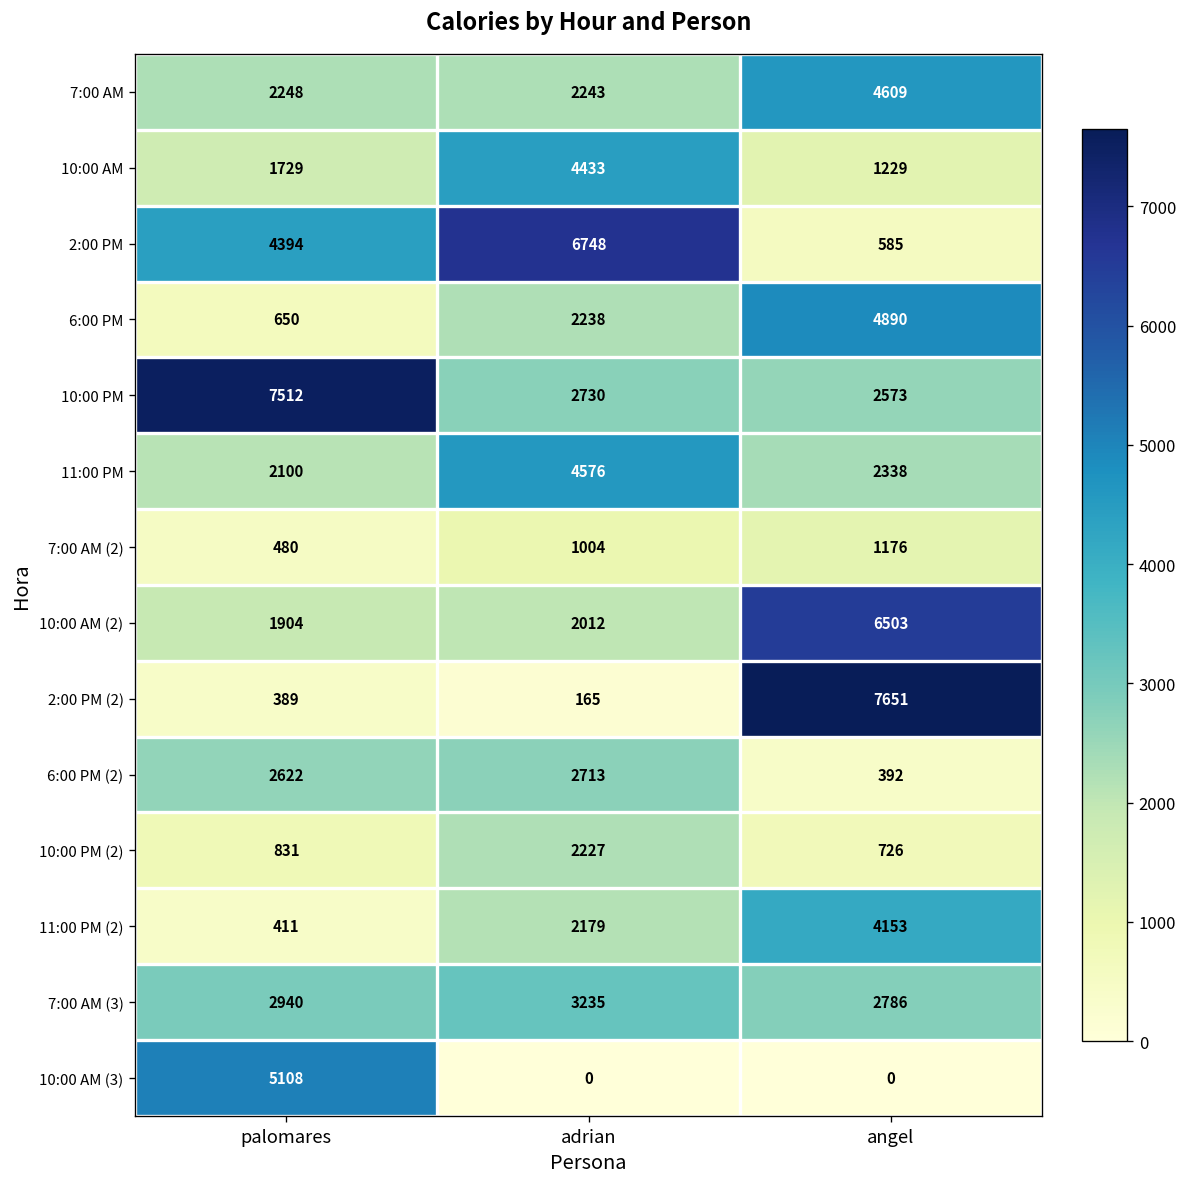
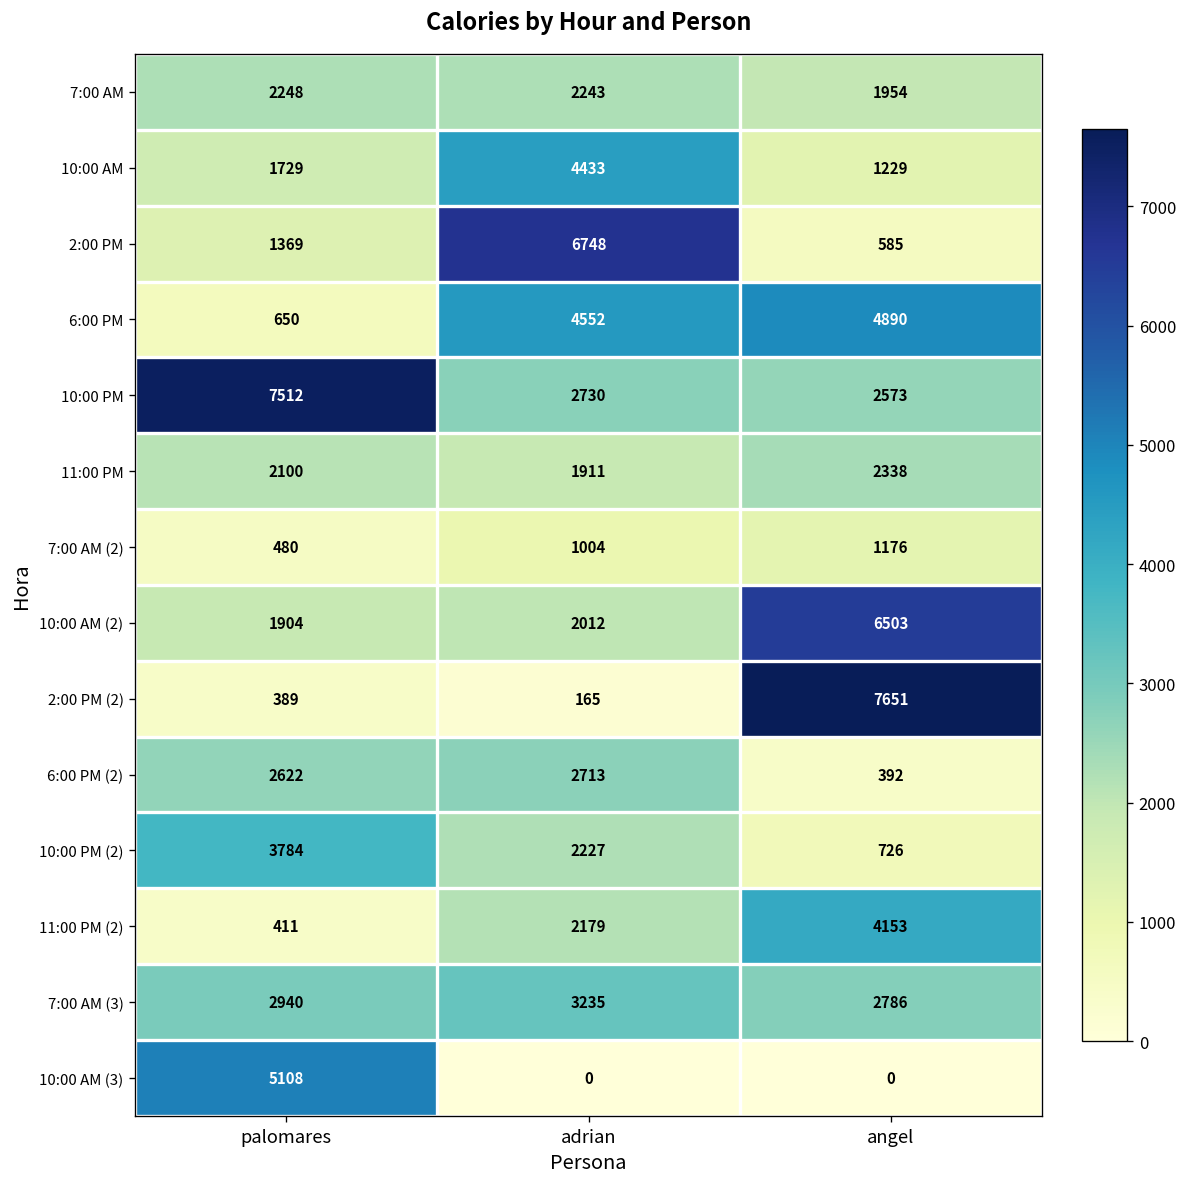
7:00 AM, angel: 4609 -> 1954
2:00 PM, palomares: 4394 -> 1369
6:00 PM, adrian: 2238 -> 4552
11:00 PM, adrian: 4576 -> 1911
10:00 PM (2), palomares: 831 -> 3784
